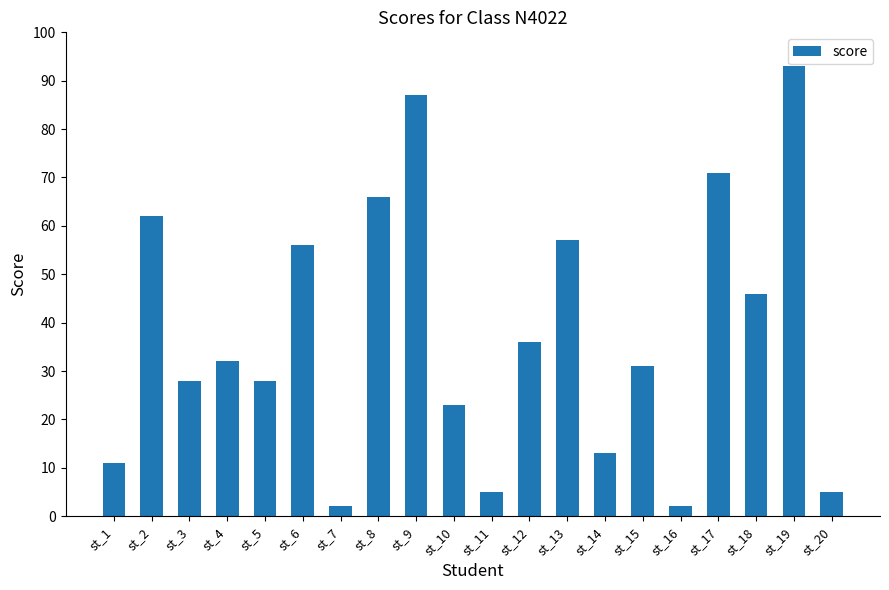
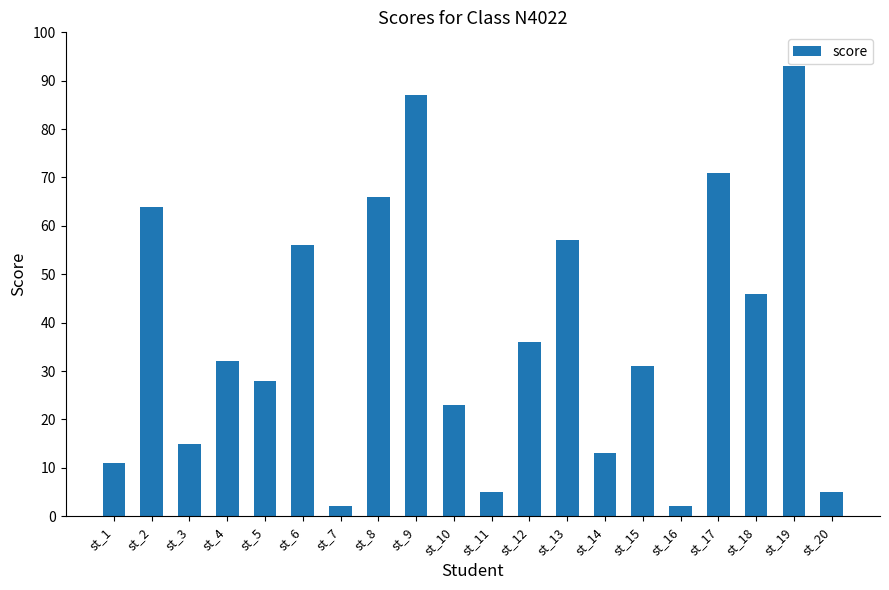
st_2: 62 -> 64
st_3: 28 -> 15
